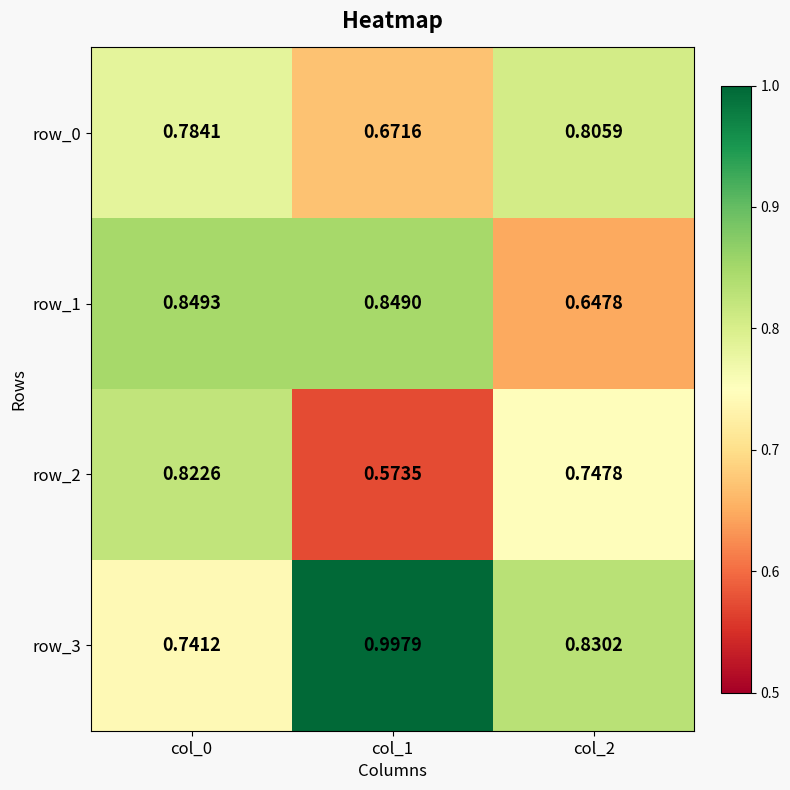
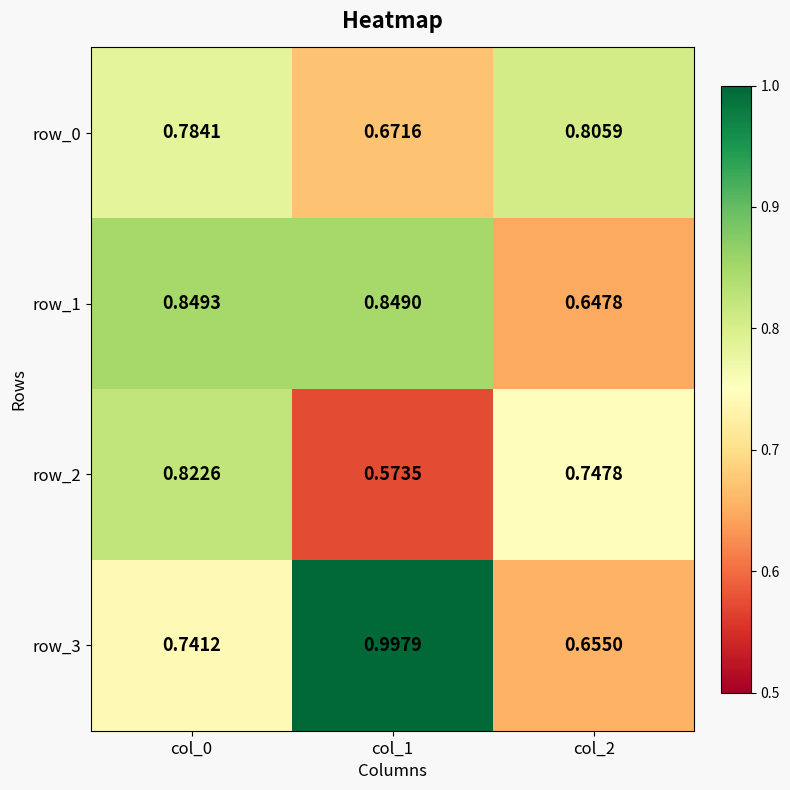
row_3, col_2: 0.8302 -> 0.6550
